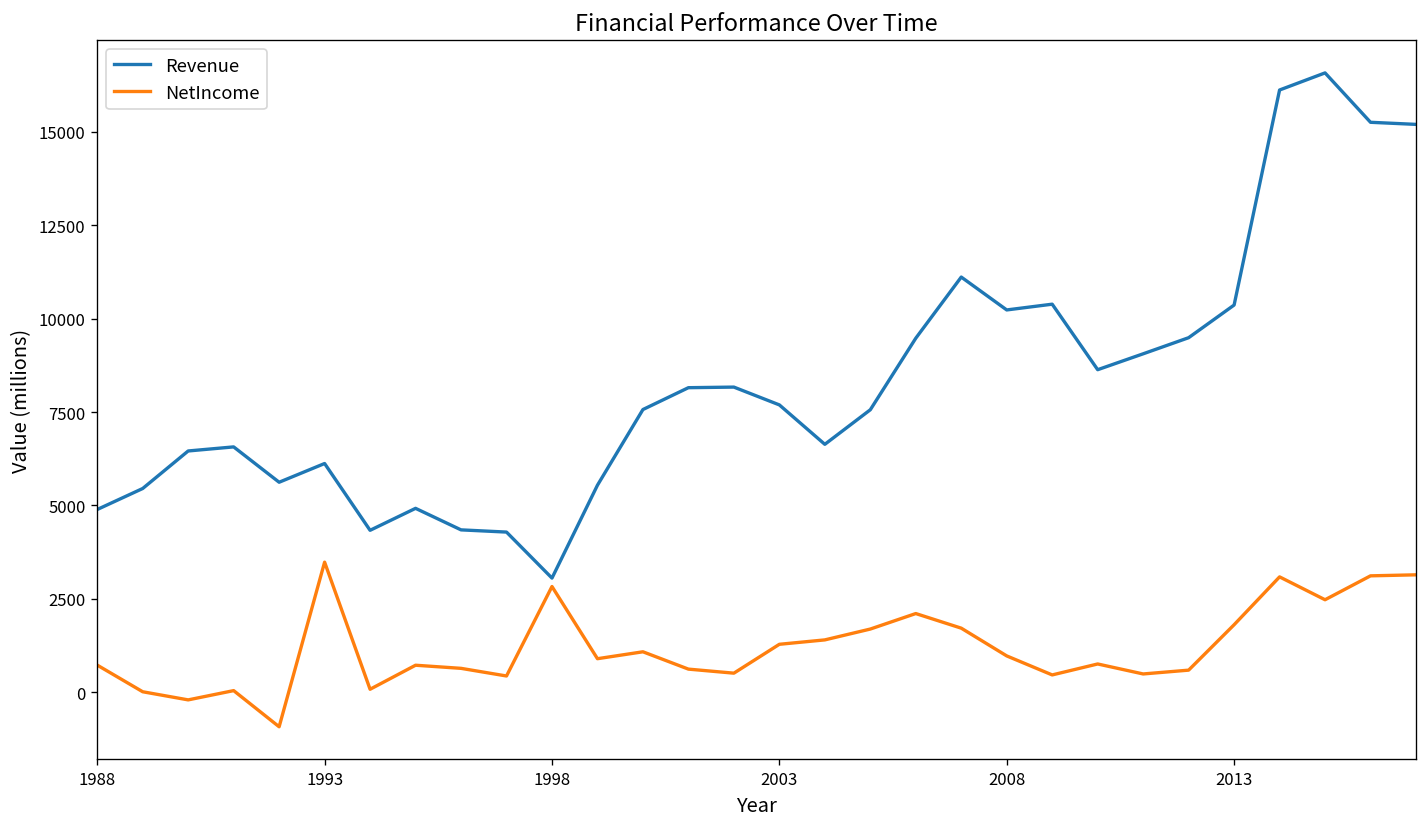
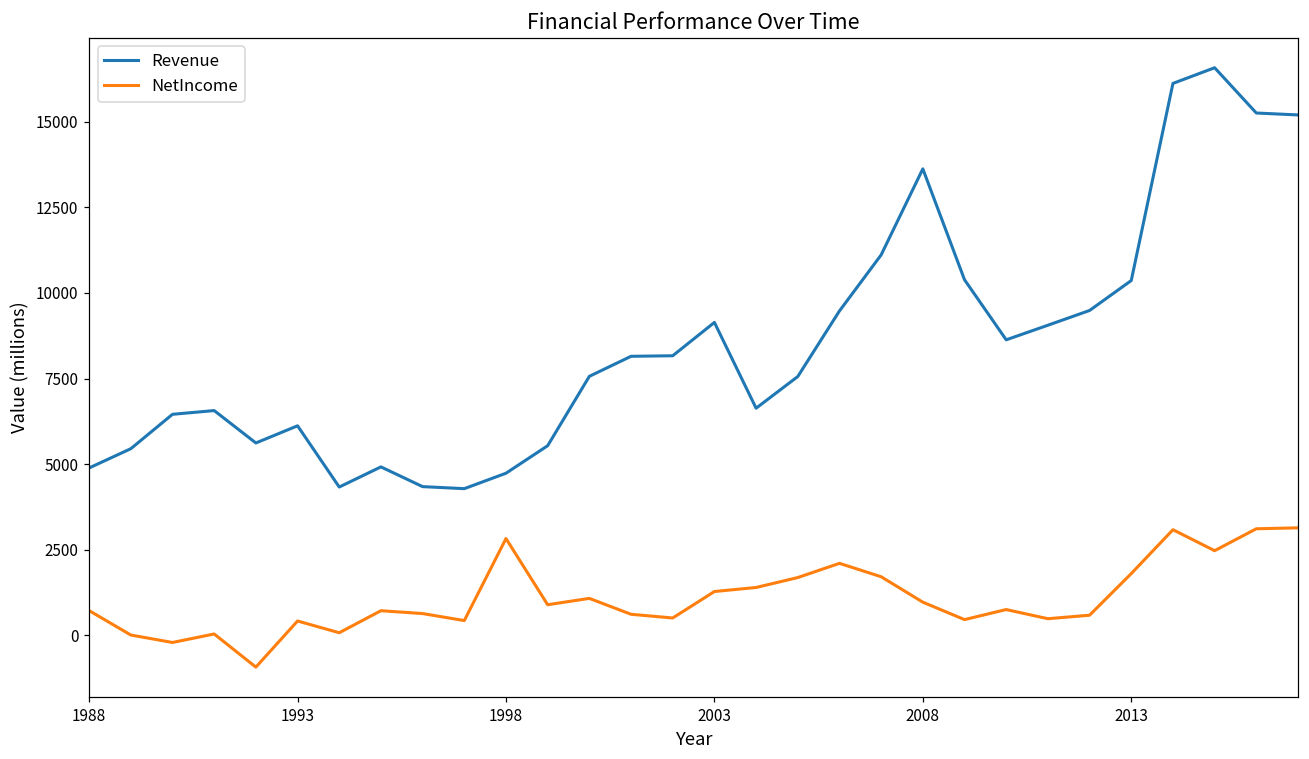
NetIncome, 1993: 3500 -> 400
Revenue, 1998: 3100 -> 4700
Revenue, 2003: 7700 -> 9100
Revenue, 2008: 10200 -> 13600
